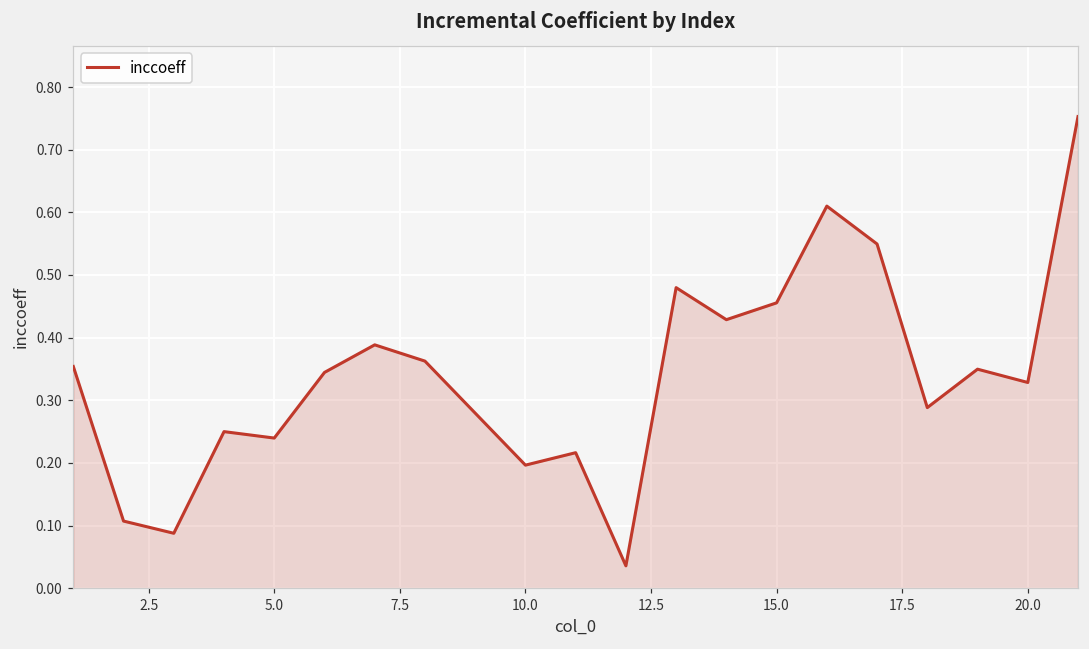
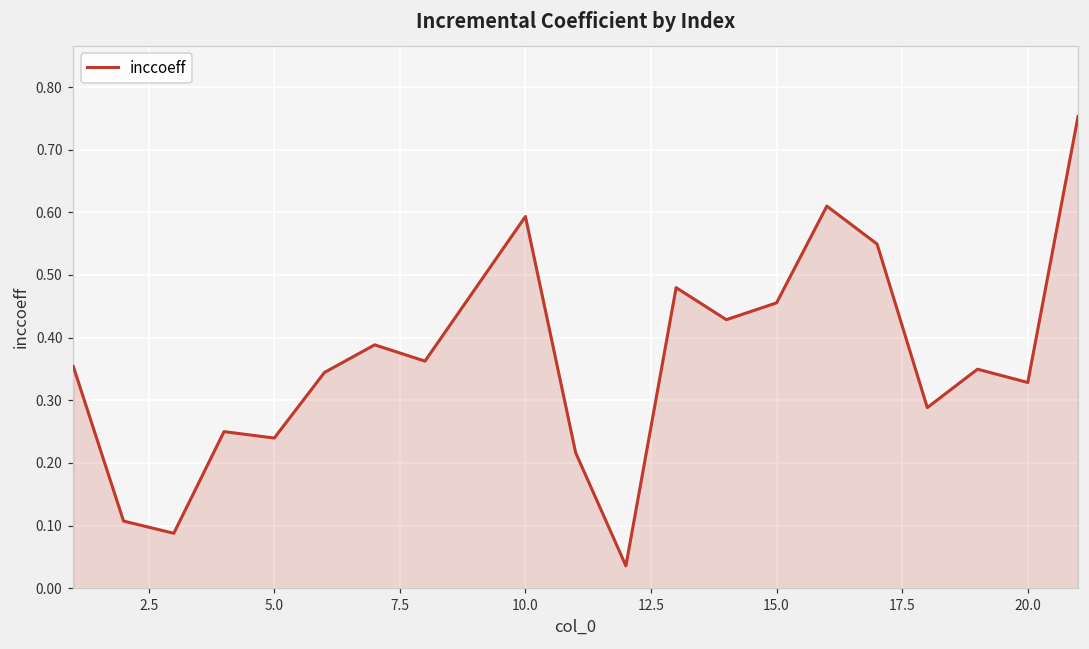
10.0: 0.20 -> 0.59
